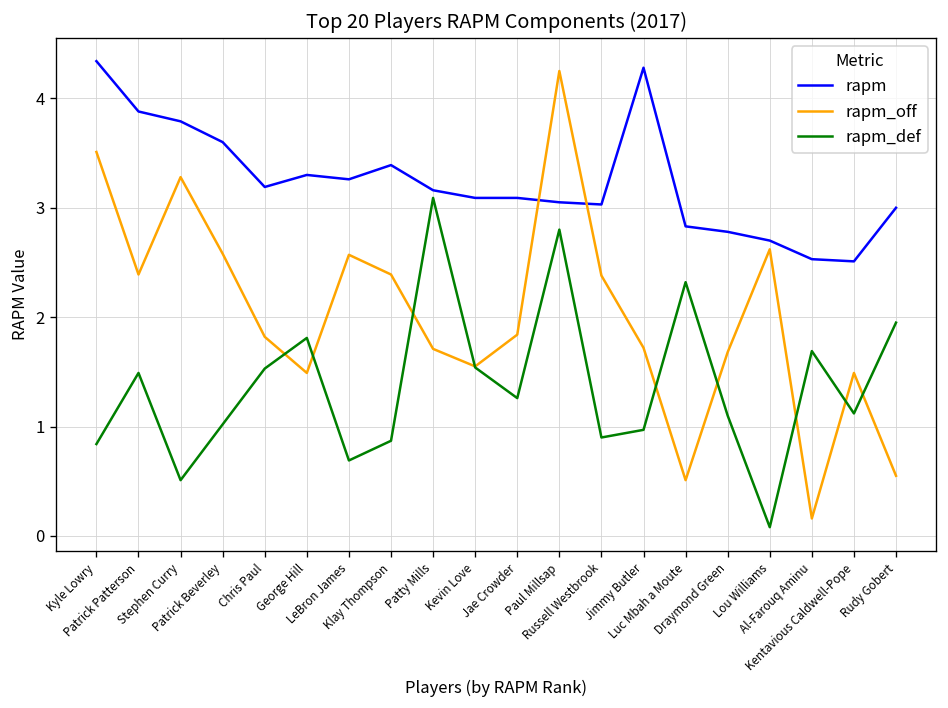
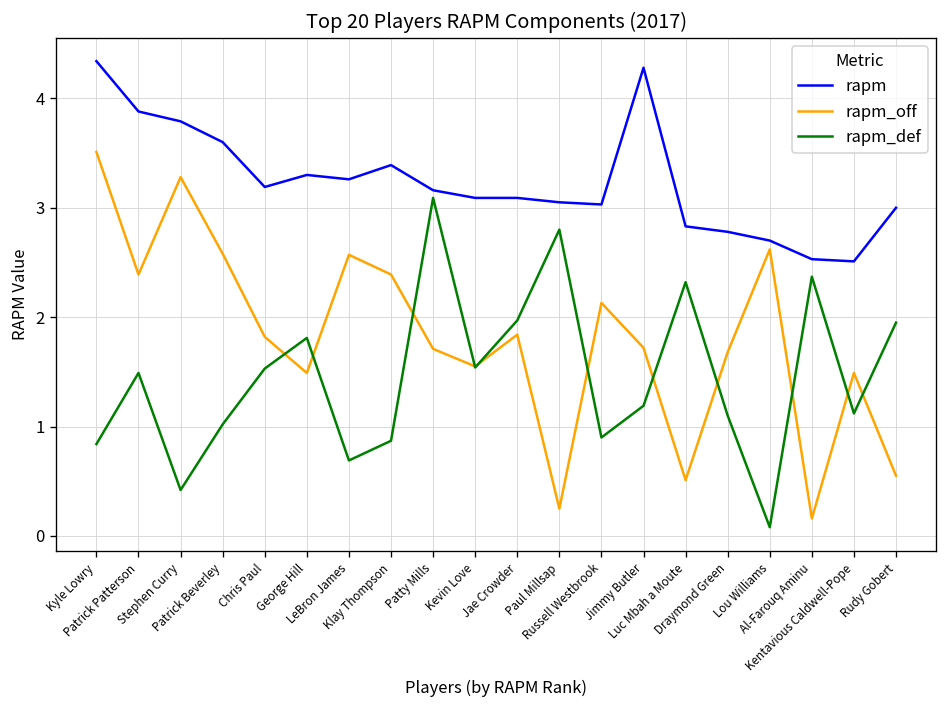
rapm_def, Stephen Curry: 0.5 -> 0.4
rapm_def, Jae Crowder: 1.3 -> 2.0
rapm_off, Paul Millsap: 4.3 -> 0.3
rapm_off, Russell Westbrook: 2.4 -> 2.1
rapm_def, Jimmy Butler: 1.0 -> 1.2
rapm_def, Al-Farouq Aminu: 1.7 -> 2.4
